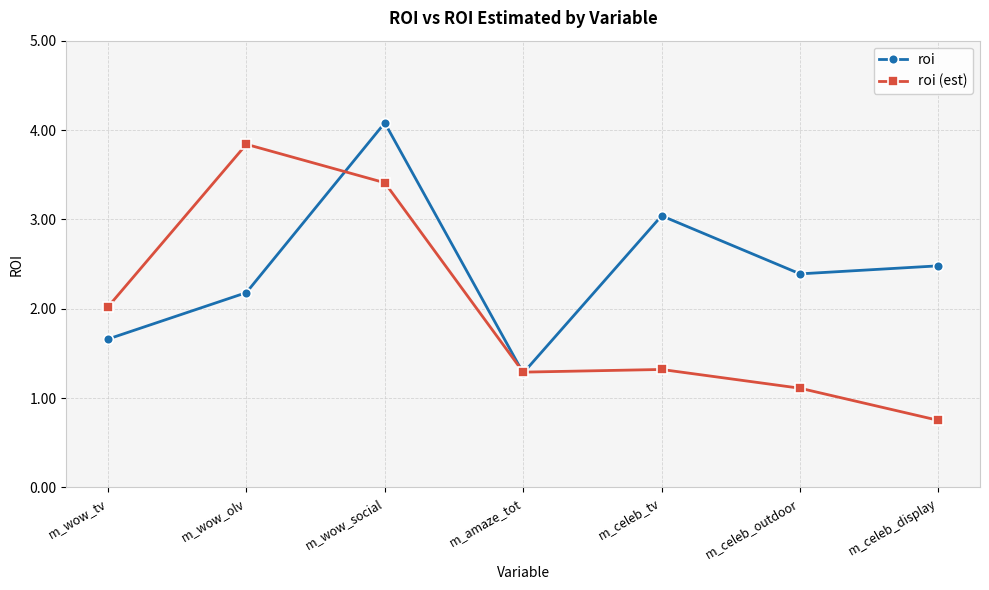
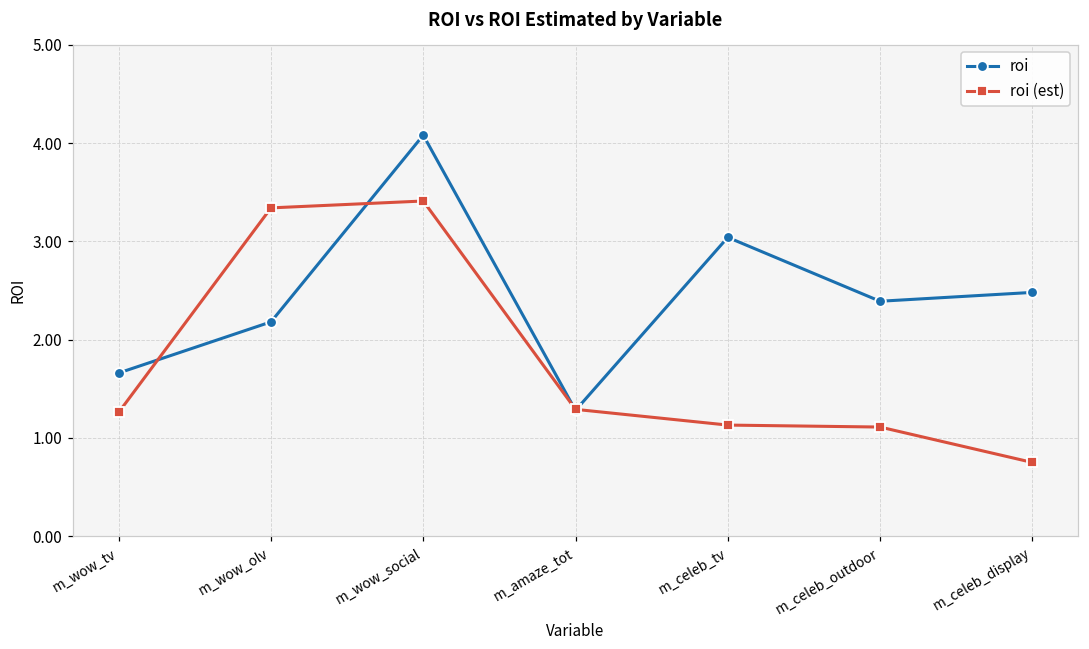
roi (est), m_wow_tv: 2.0 -> 1.3
roi (est), m_wow_olv: 3.8 -> 3.3
roi (est), m_celeb_tv: 1.3 -> 1.1
